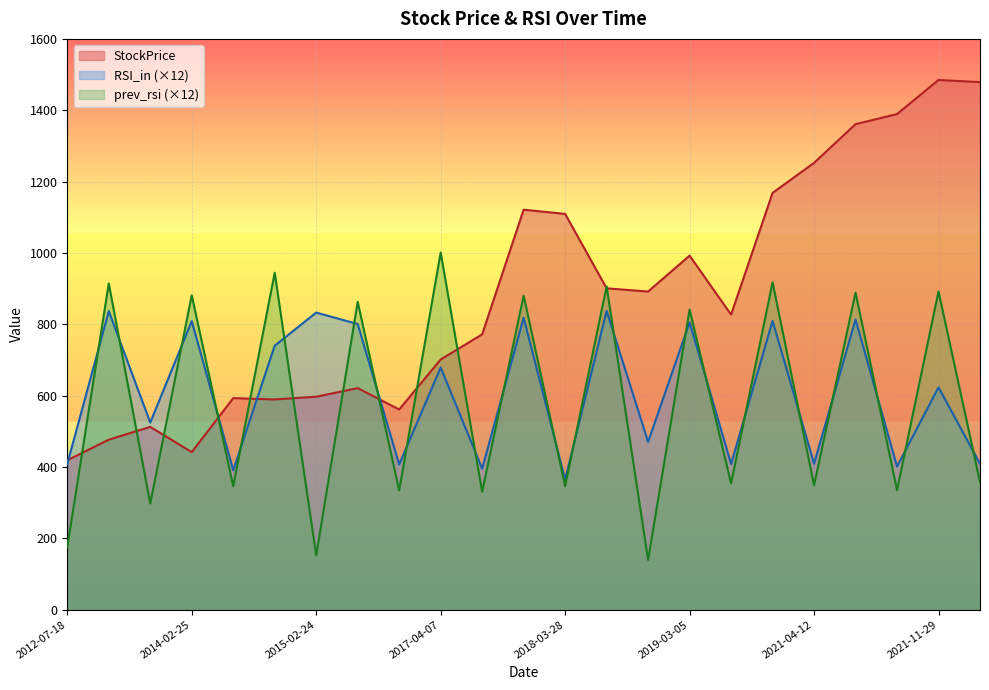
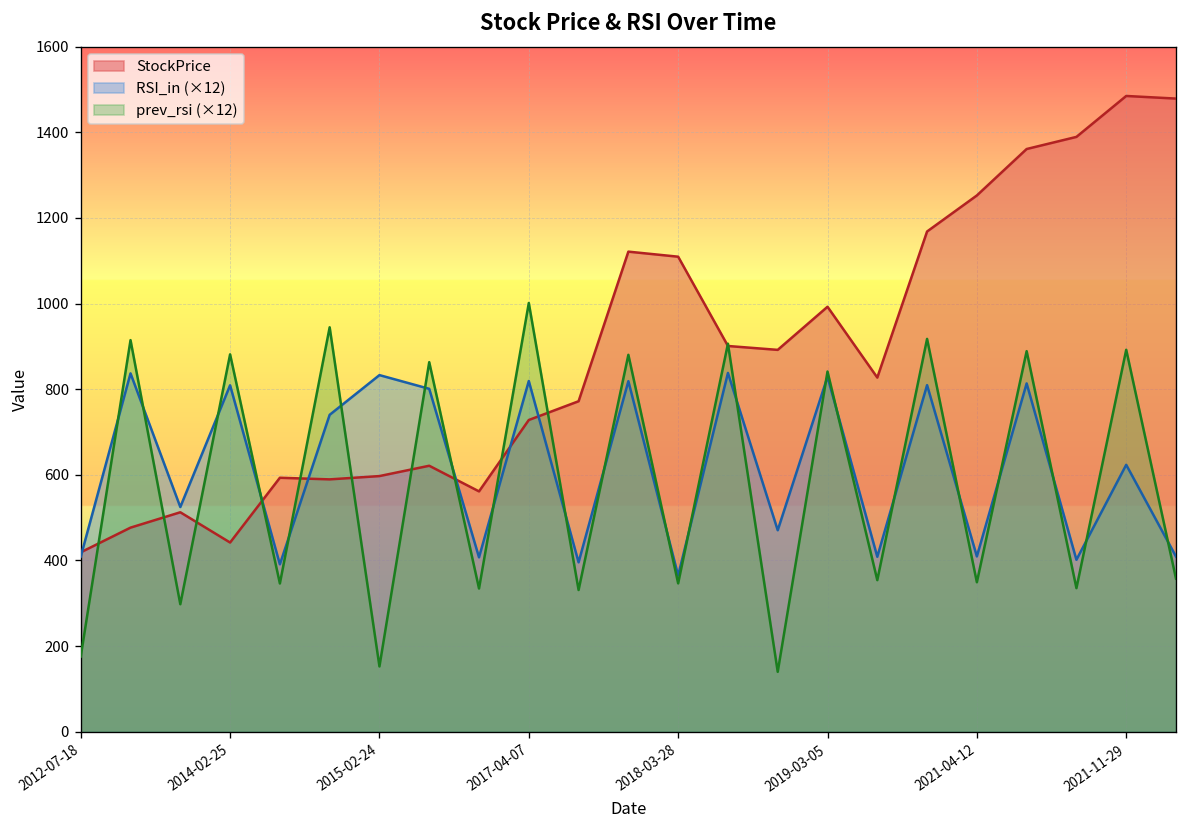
StockPrice, 2017-04-07: 700 -> 730
RSI_in (×12), 2017-04-07: 680 -> 820
RSI_in (×12), 2019-03-05: 810 -> 830
